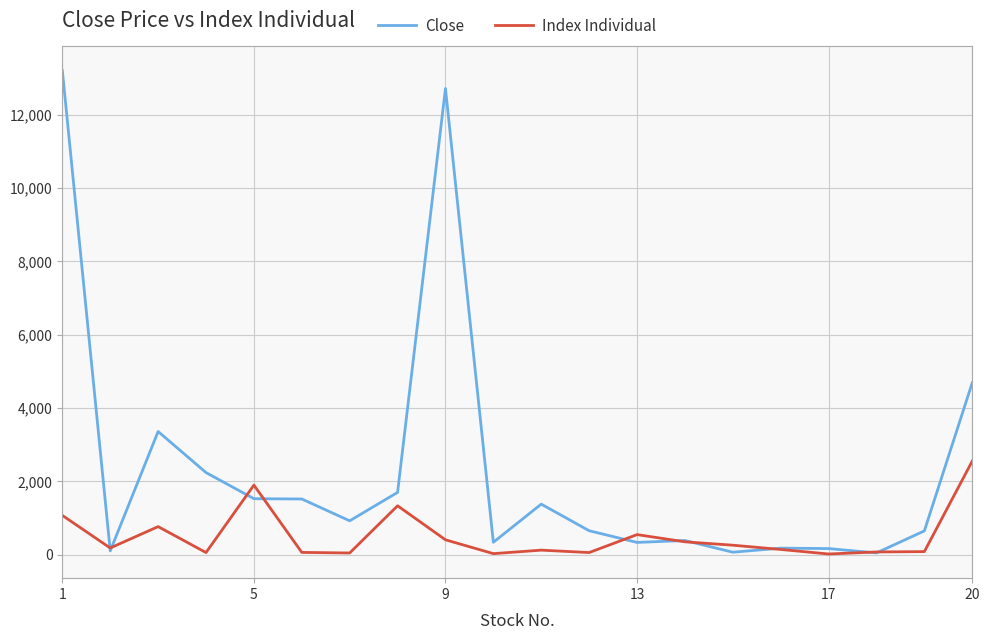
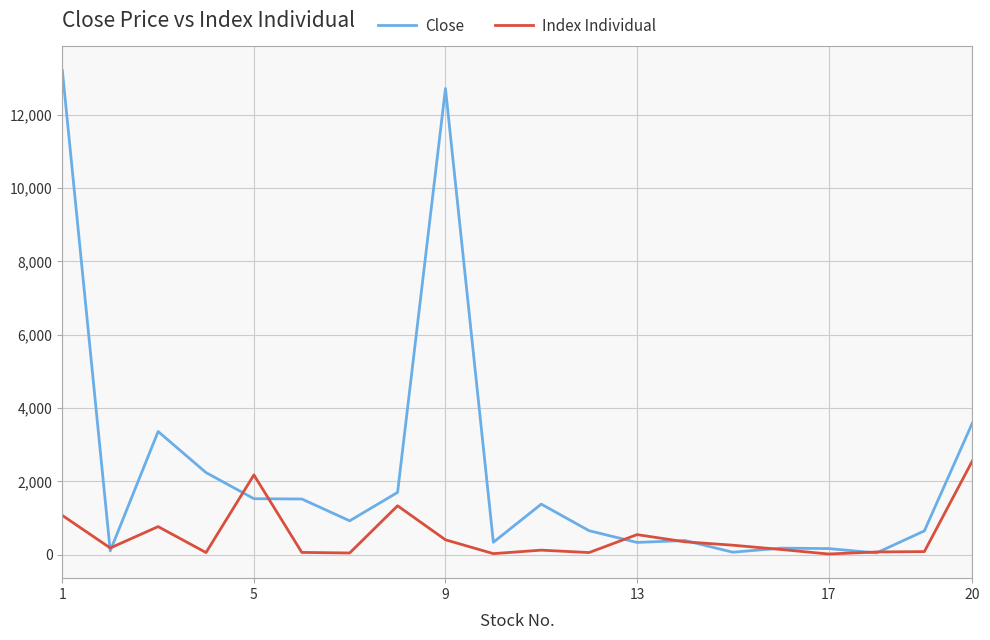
Index Individual, 5: 1,900 -> 2,200
Close, 20: 4,700 -> 3,600
